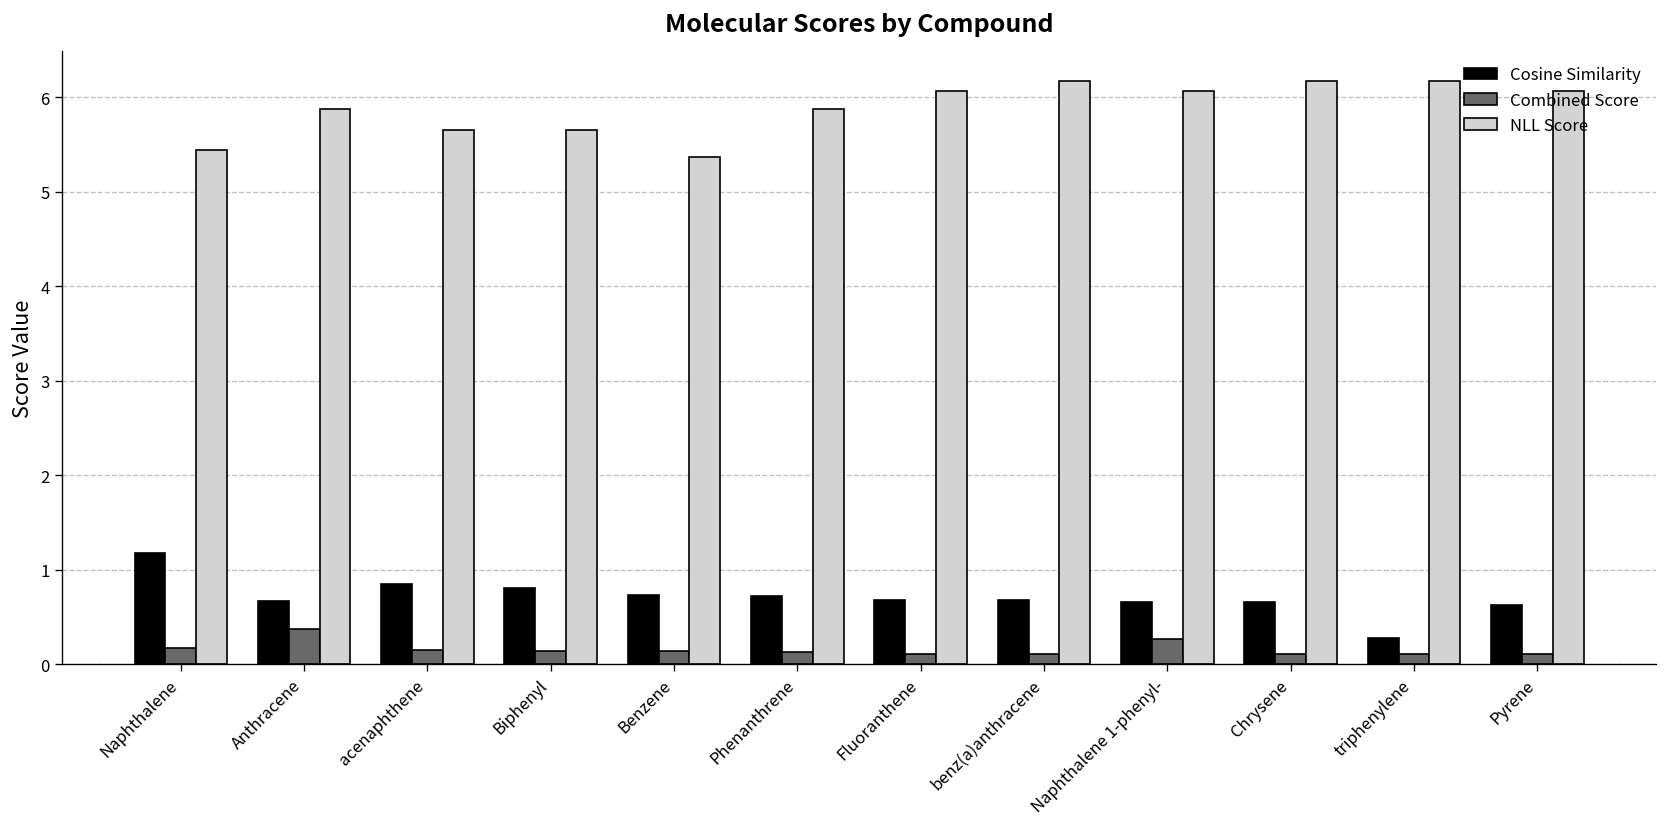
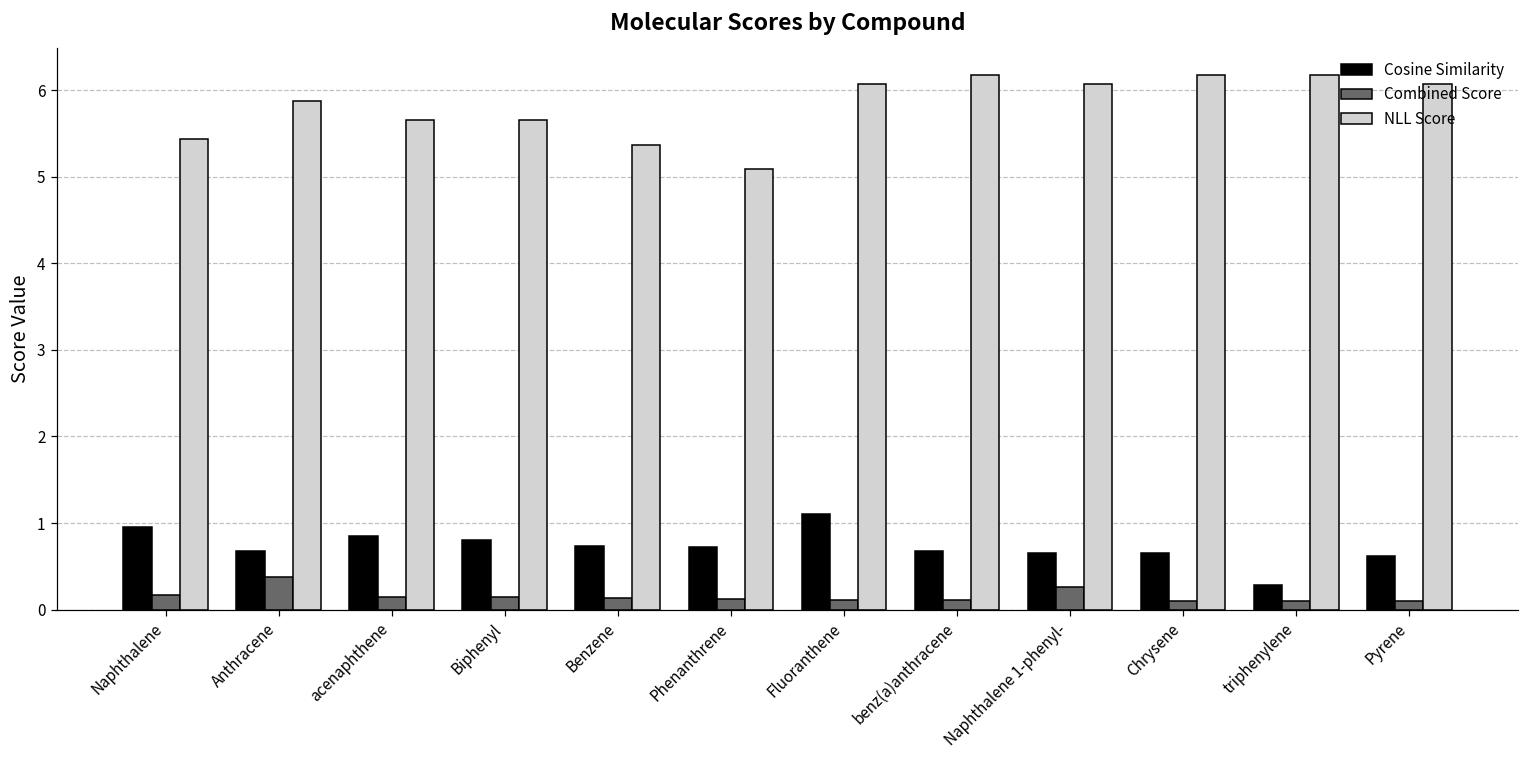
Cosine Similarity, Naphthalene: 1.2 -> 1.0
NLL Score, Phenanthrene: 5.9 -> 5.1
Cosine Similarity, Fluoranthene: 0.7 -> 1.1
